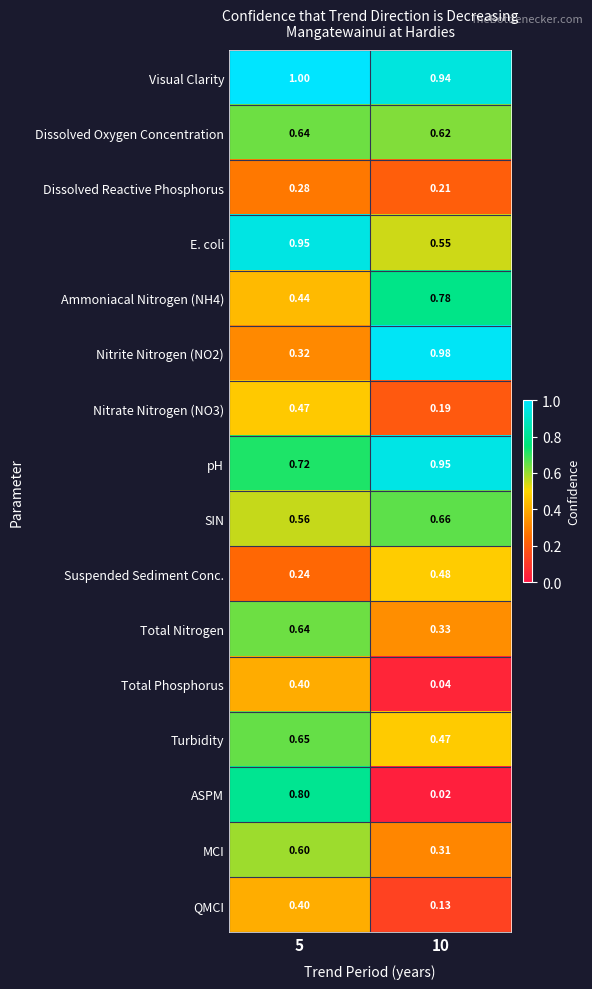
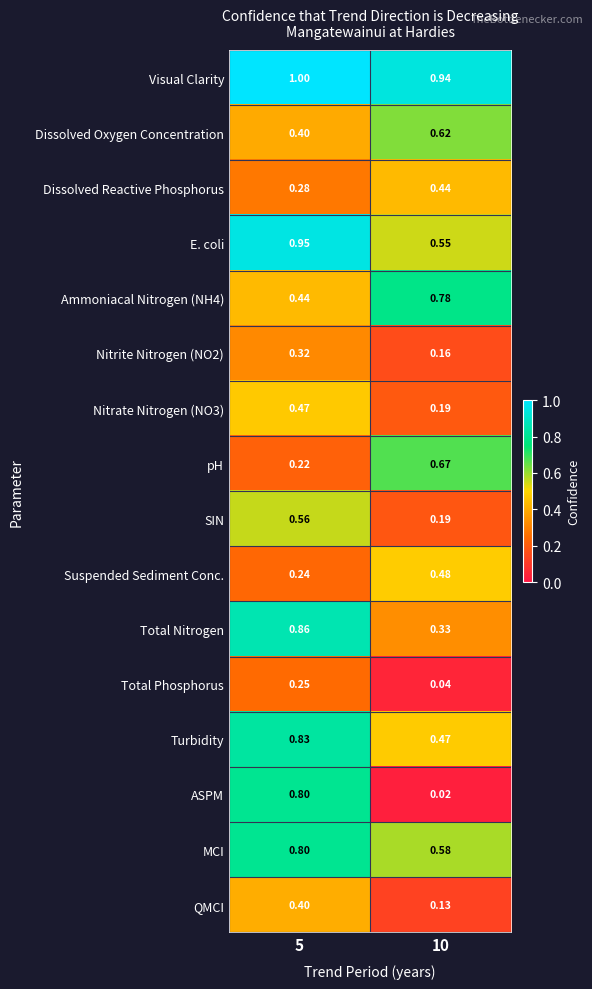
Dissolved Oxygen Concentration, 5: 0.64 -> 0.40
Dissolved Reactive Phosphorus, 10: 0.21 -> 0.44
Nitrite Nitrogen (NO2), 10: 0.98 -> 0.16
pH, 5: 0.72 -> 0.22
pH, 10: 0.95 -> 0.67
SIN, 10: 0.66 -> 0.19
Total Nitrogen, 5: 0.64 -> 0.86
Total Phosphorus, 5: 0.40 -> 0.25
Turbidity, 5: 0.65 -> 0.83
MCI, 5: 0.60 -> 0.80
MCI, 10: 0.31 -> 0.58
